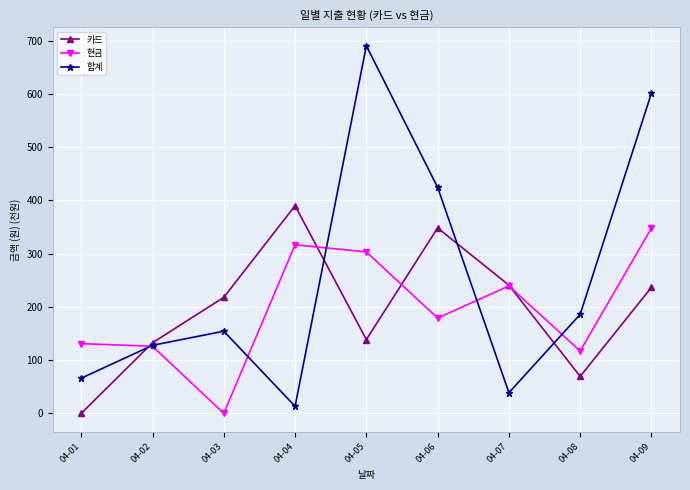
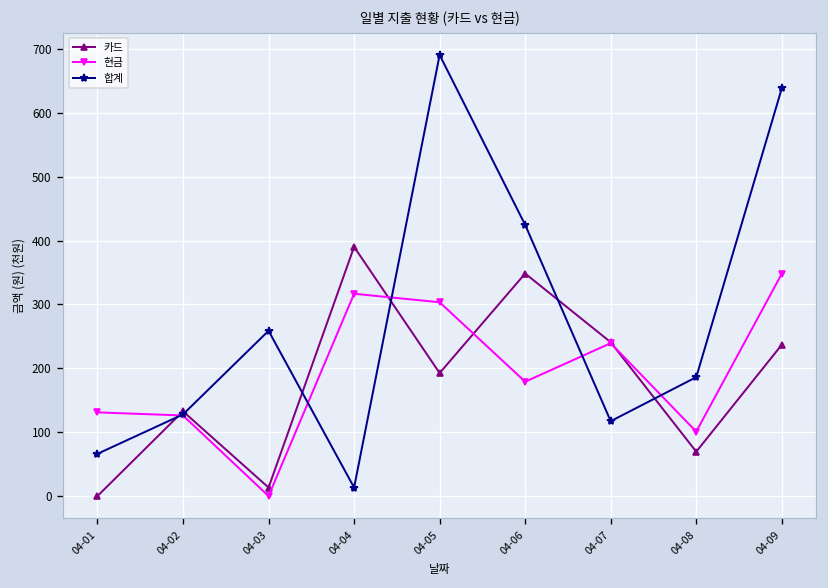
카드, 04-03: 220 -> 10
합계, 04-03: 150 -> 260
카드, 04-05: 140 -> 190
합계, 04-07: 40 -> 120
현금, 04-08: 120 -> 100
합계, 04-09: 600 -> 640
